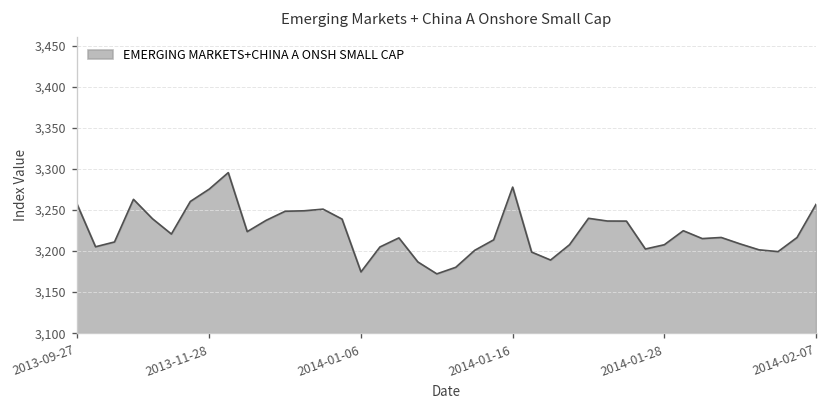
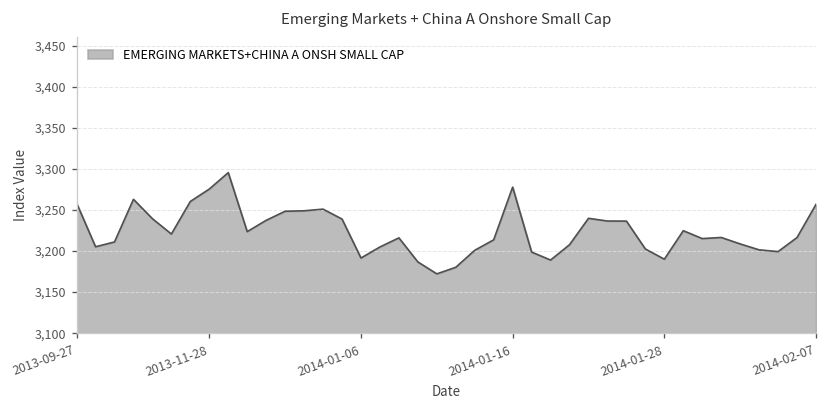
2014-01-06: 3,170 -> 3,190
2014-01-28: 3,210 -> 3,190
